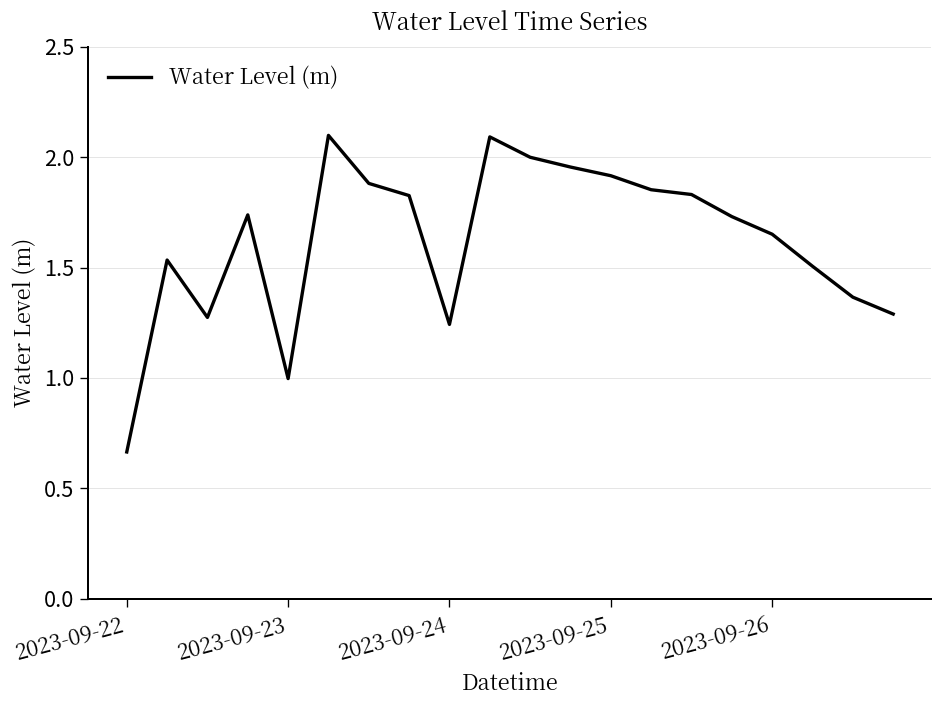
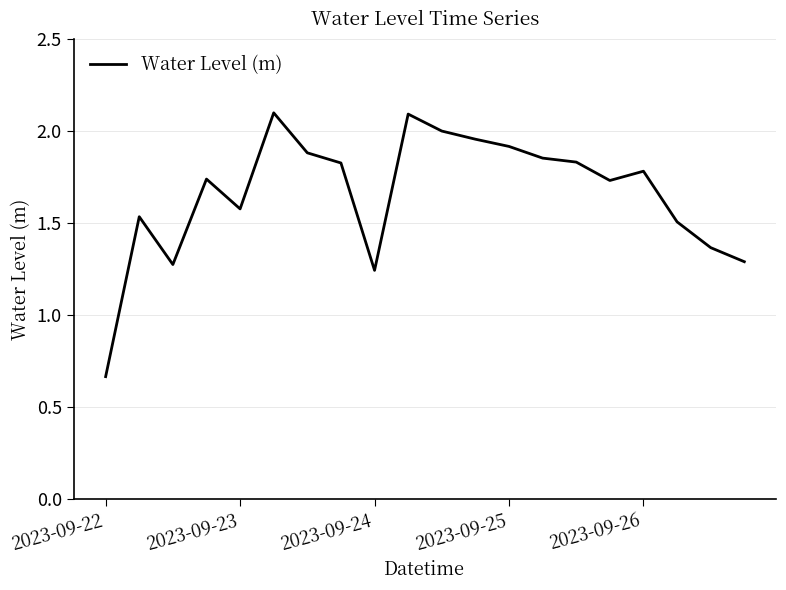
2023-09-23: 1.00 -> 1.58
2023-09-26: 1.65 -> 1.78
